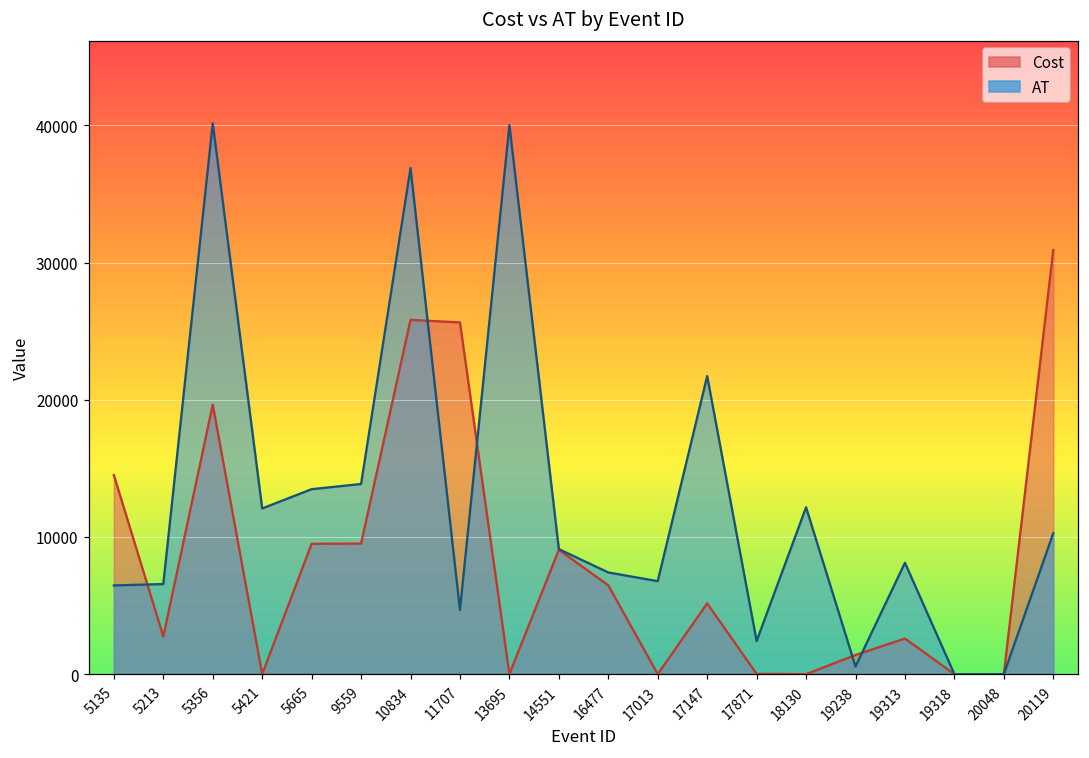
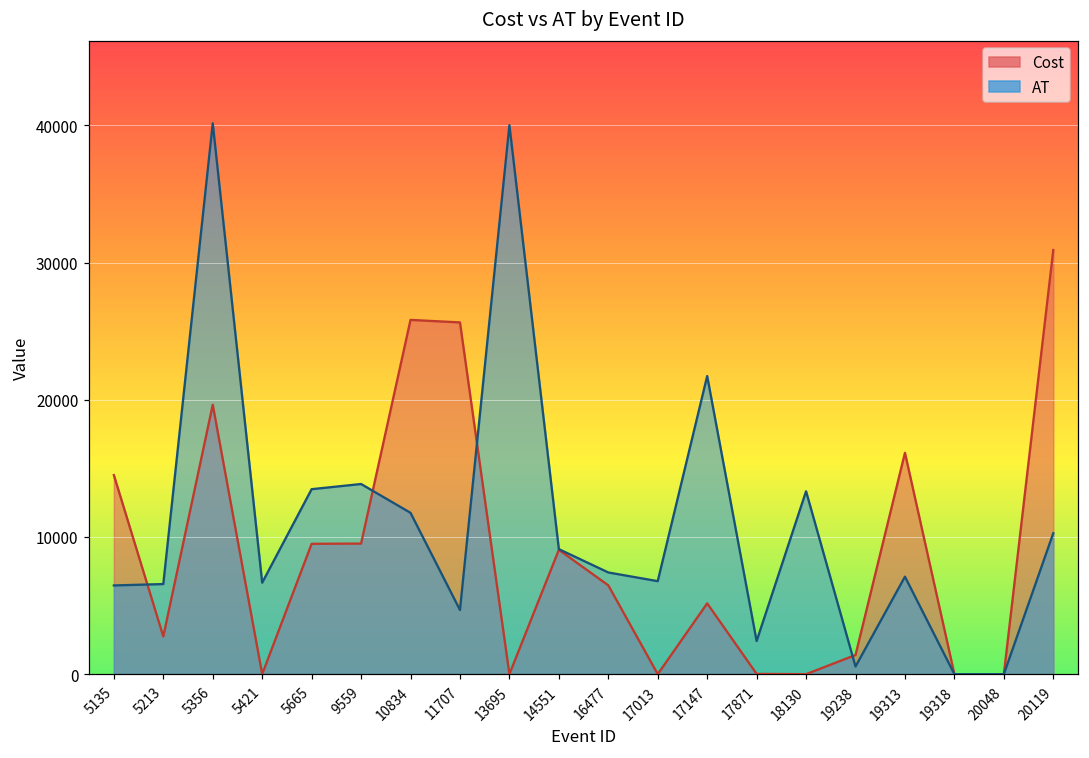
AT, 5421: 12100 -> 6700
AT, 10834: 36900 -> 11800
AT, 18130: 12200 -> 13300
Cost, 19313: 2600 -> 16100
AT, 19313: 8100 -> 7100
